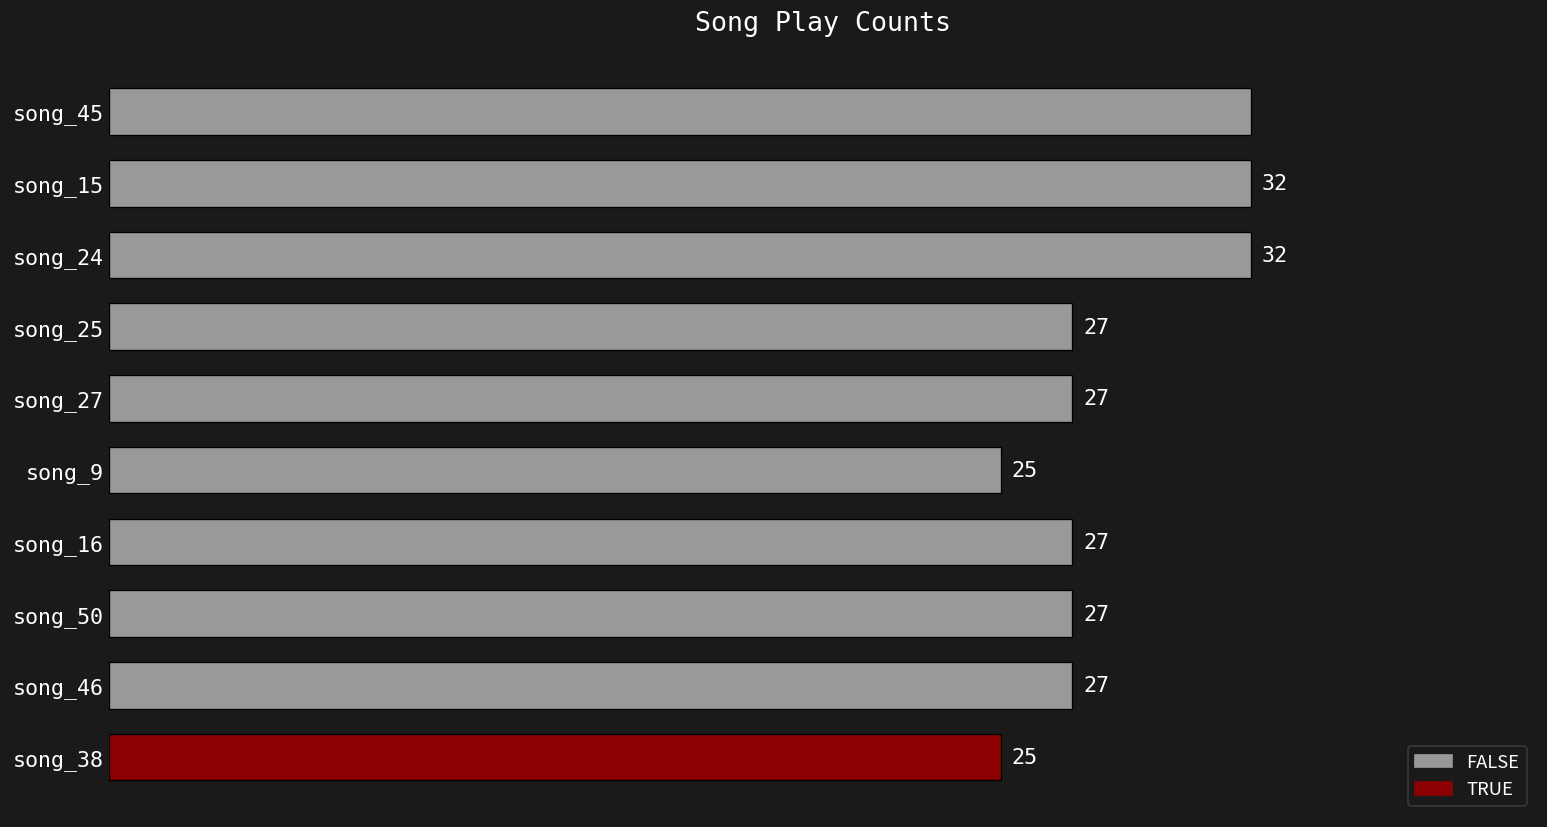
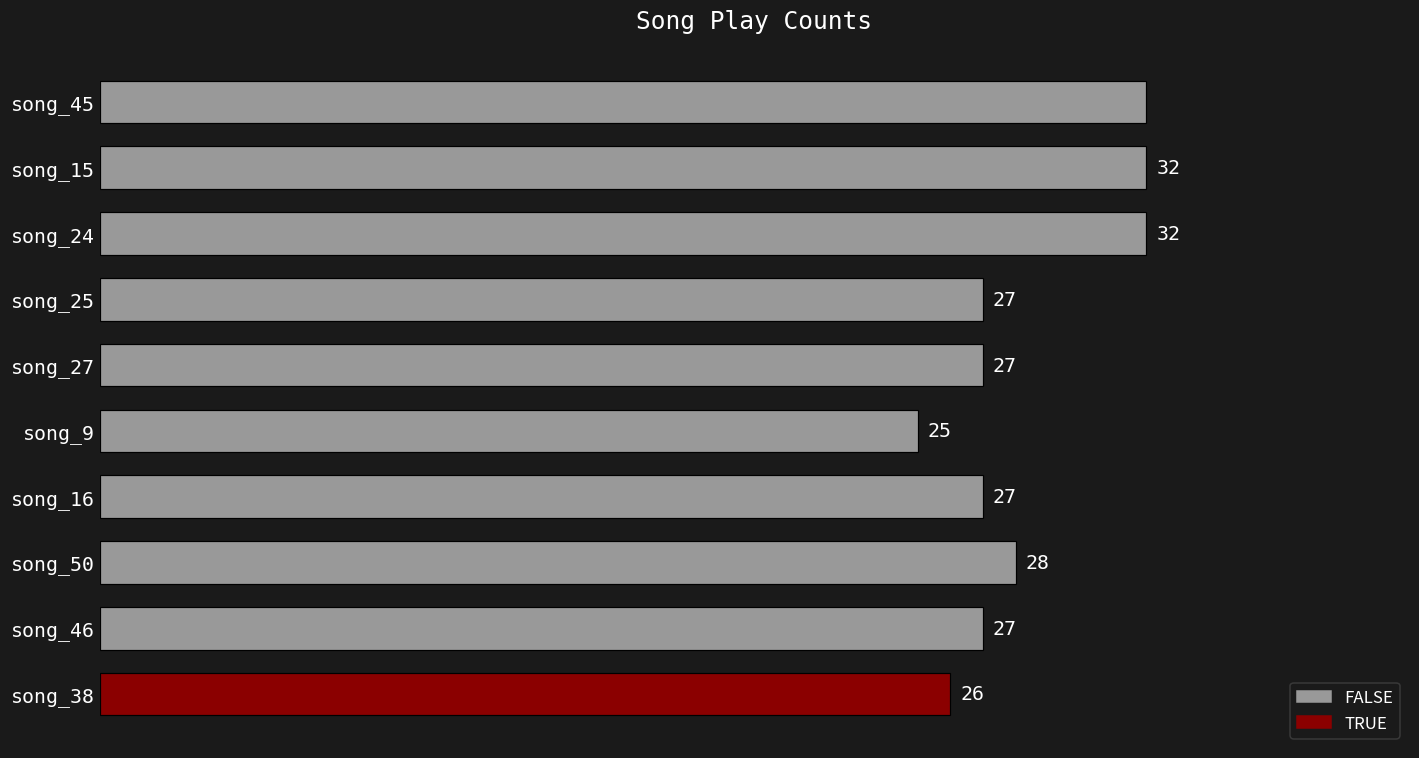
song_50: 27 -> 28
song_38: 25 -> 26
